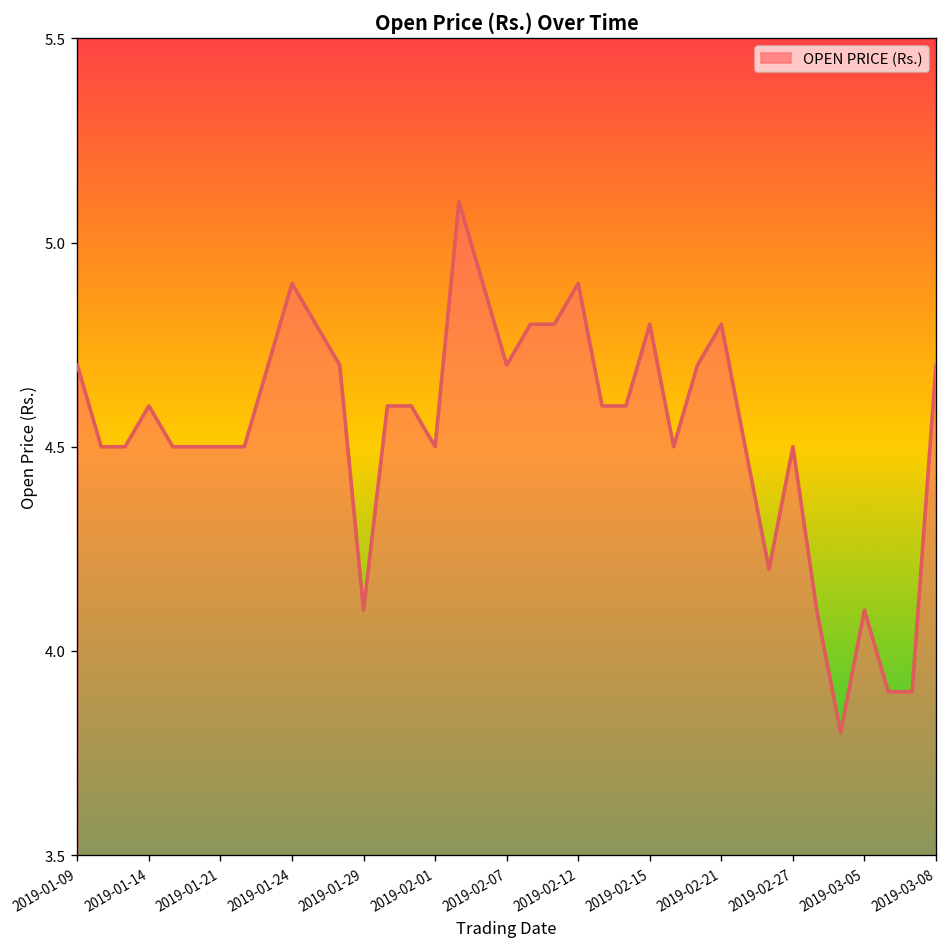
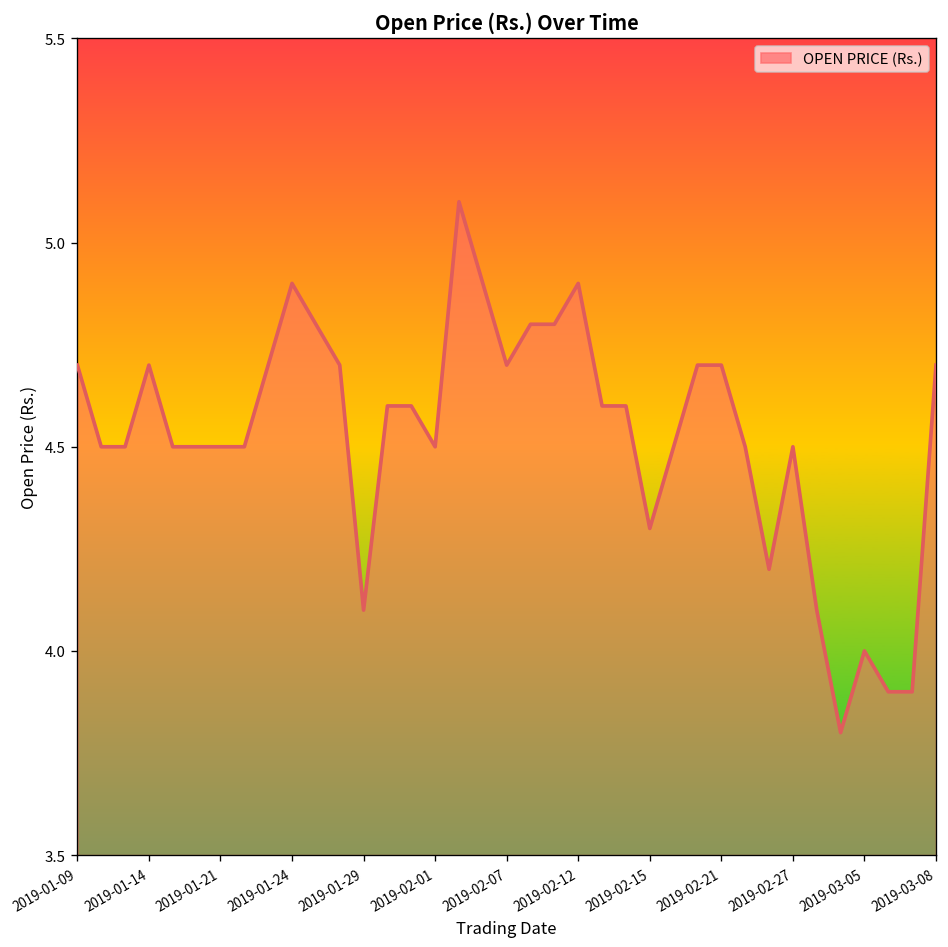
2019-01-14: 4.6 -> 4.7
2019-02-15: 4.8 -> 4.3
2019-02-21: 4.8 -> 4.7
2019-03-05: 4.1 -> 4.0
